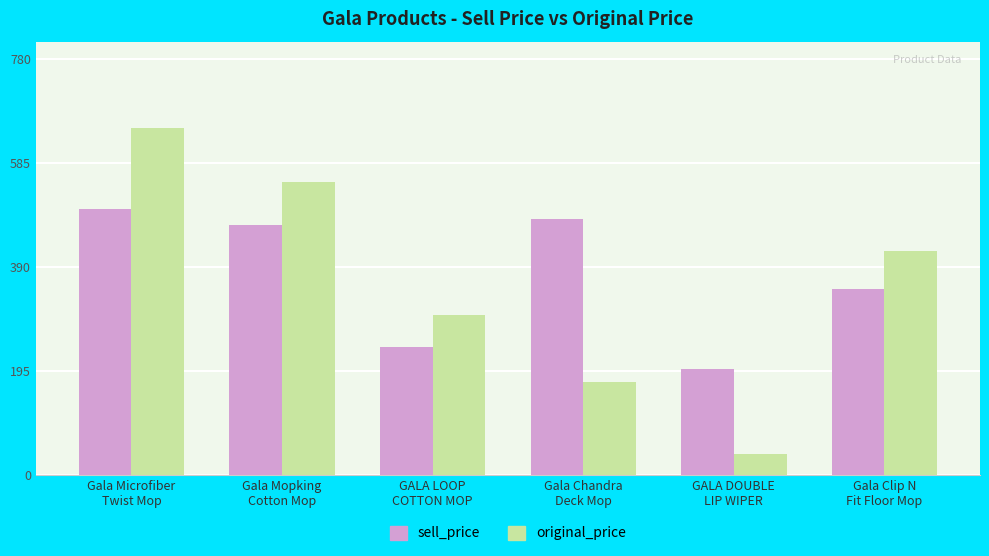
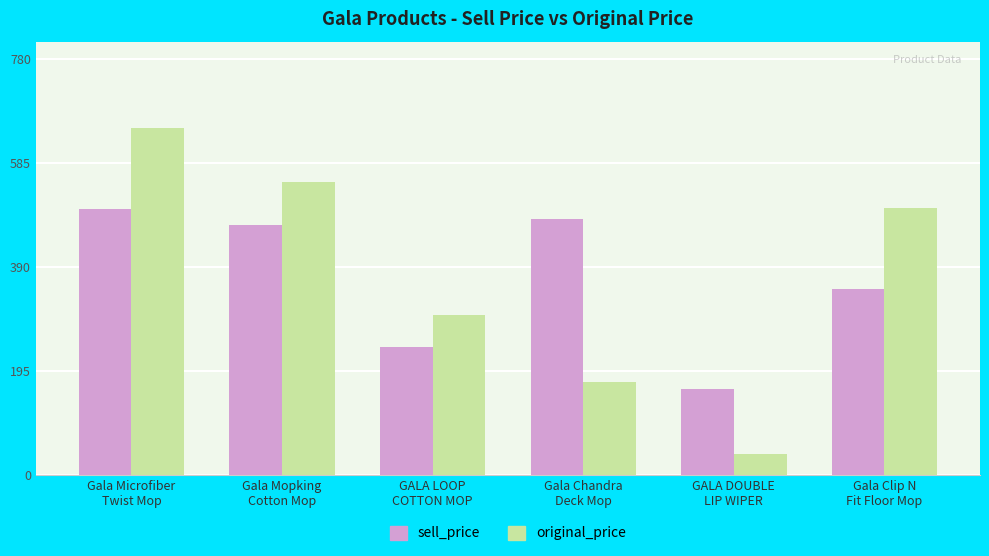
sell_price, GALA DOUBLE LIP WIPER: 200 -> 160
original_price, Gala Clip N Fit Floor Mop: 420 -> 500
